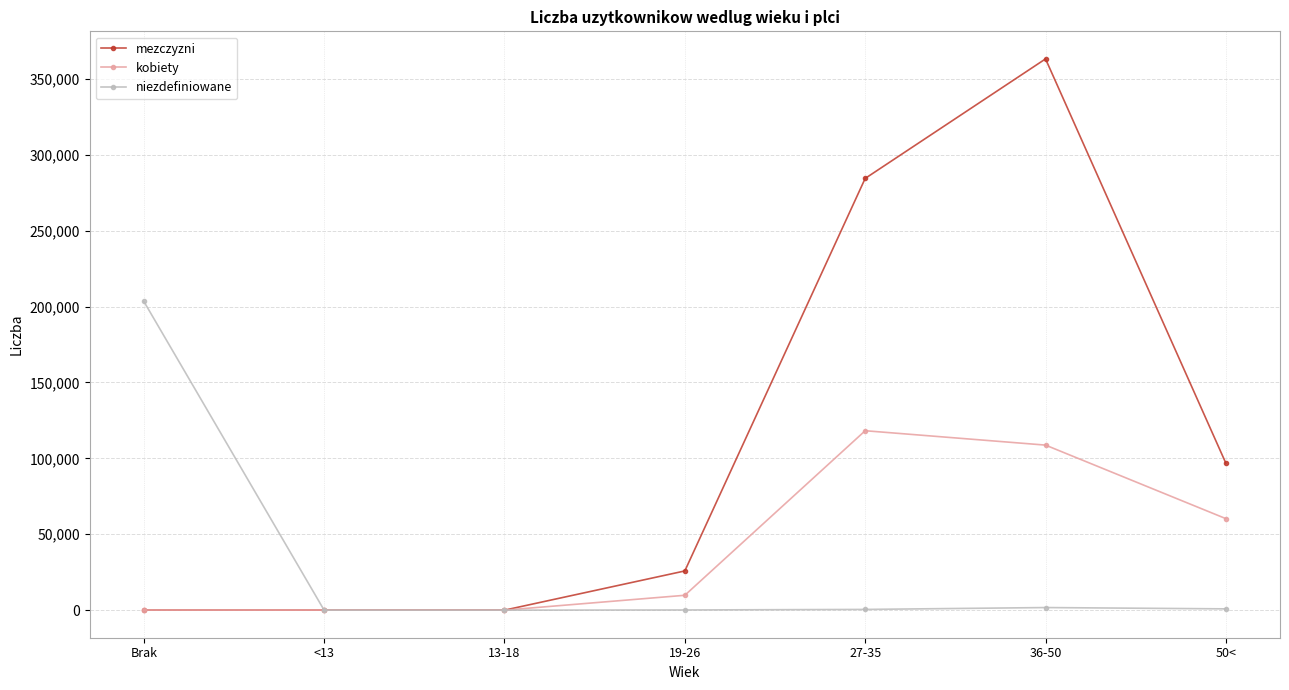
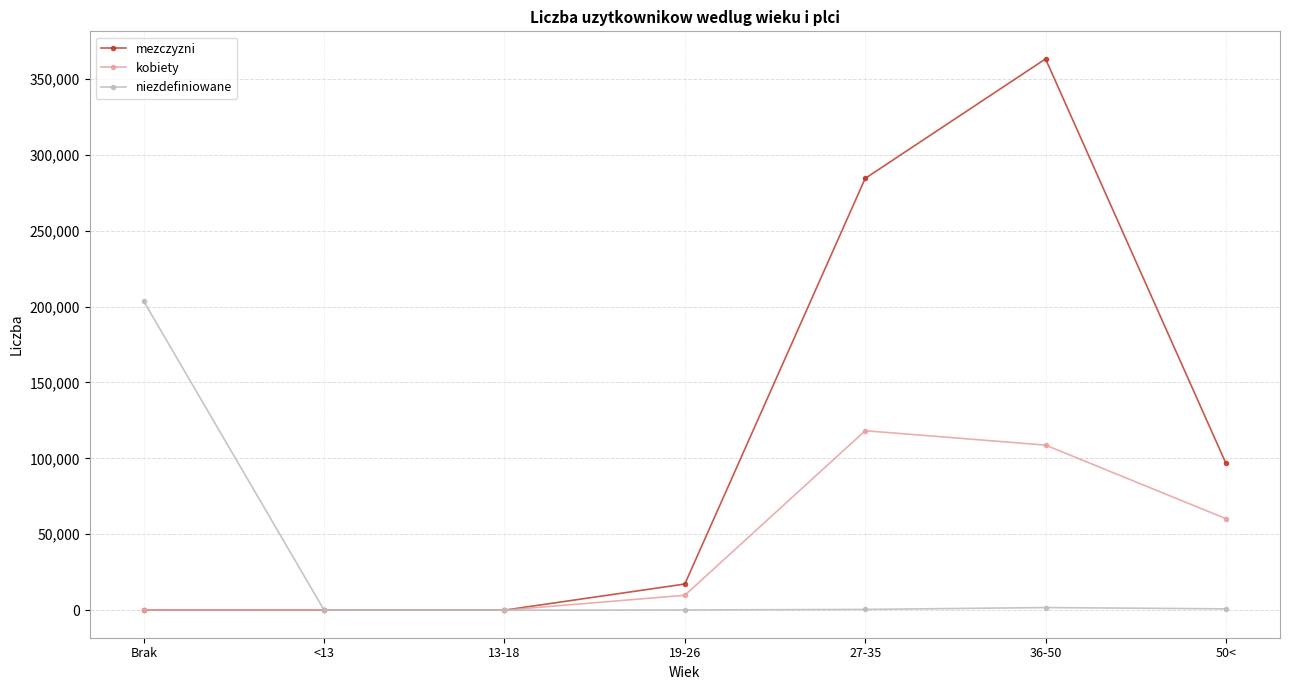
mezczyzni, 19-26: 26,000 -> 17,000
